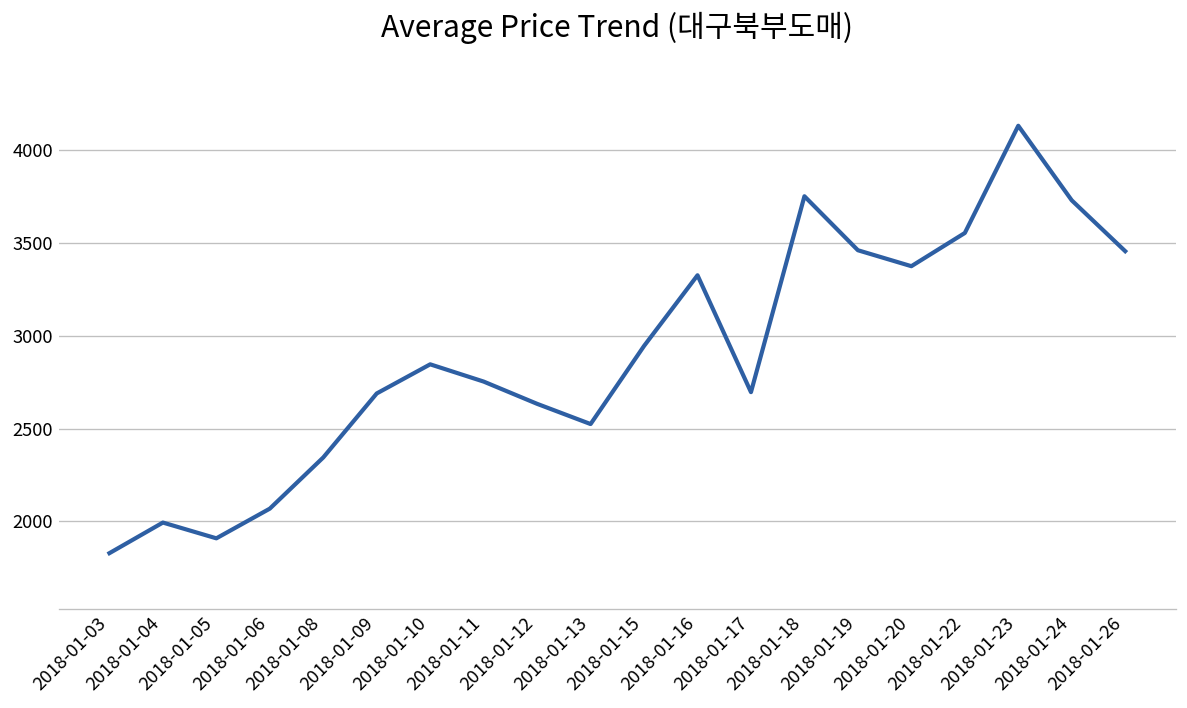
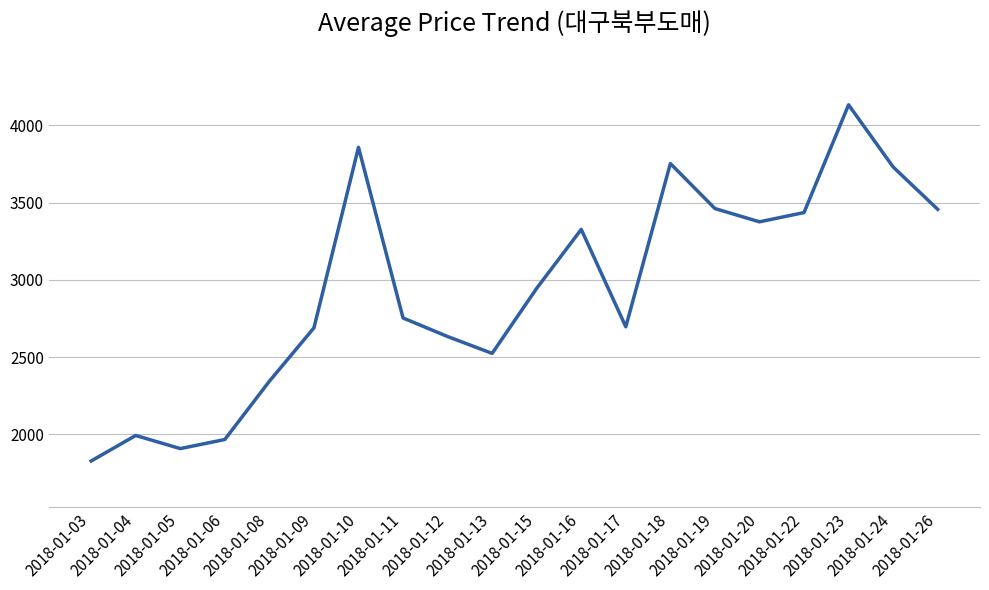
2018-01-06: 2070 -> 1970
2018-01-10: 2850 -> 3860
2018-01-22: 3550 -> 3440
